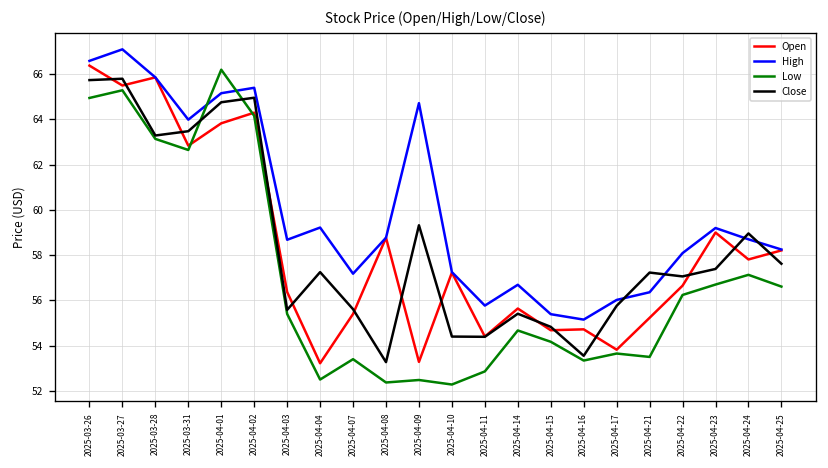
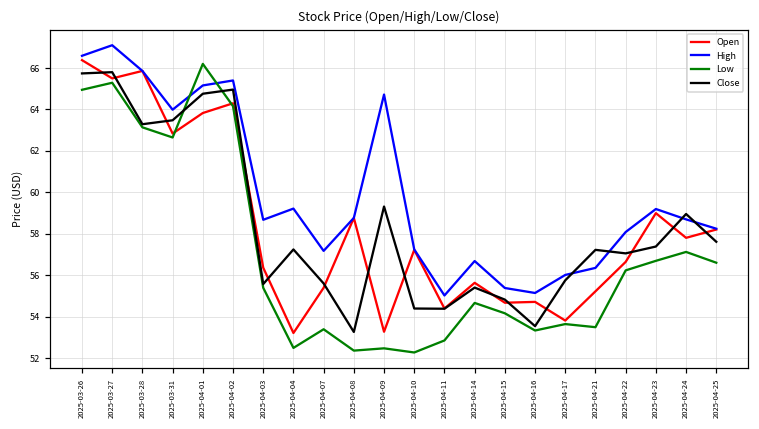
High, 2025-04-11: 55.8 -> 55.0
